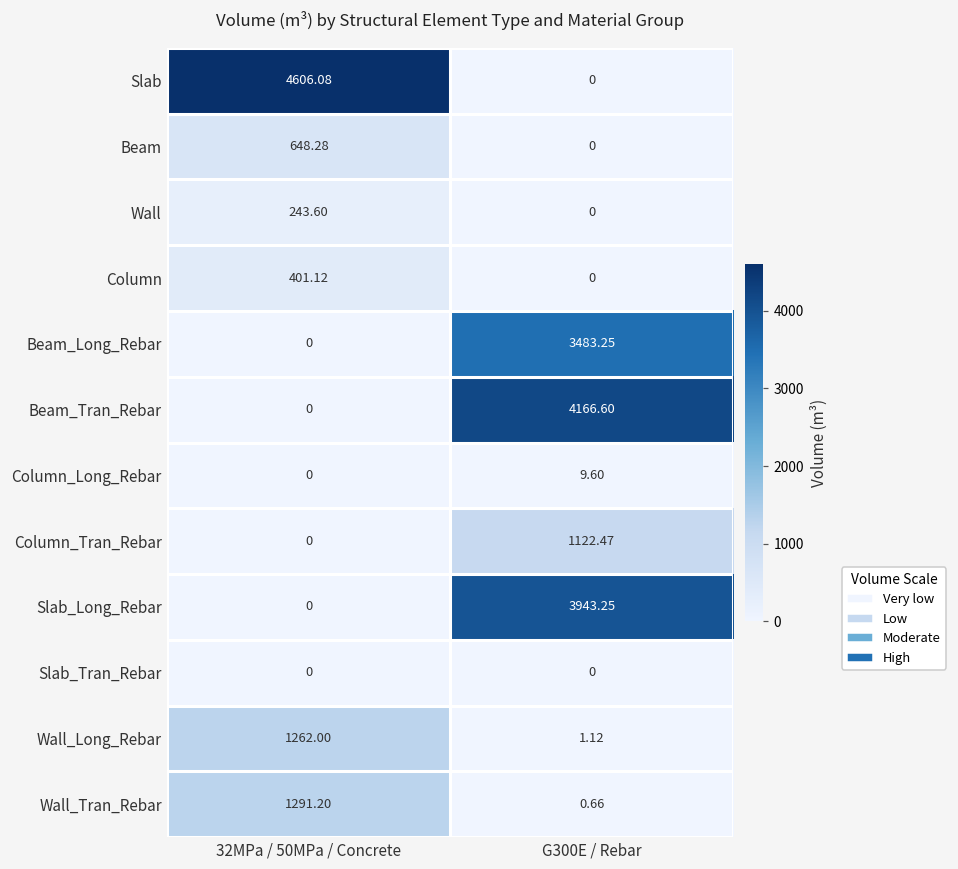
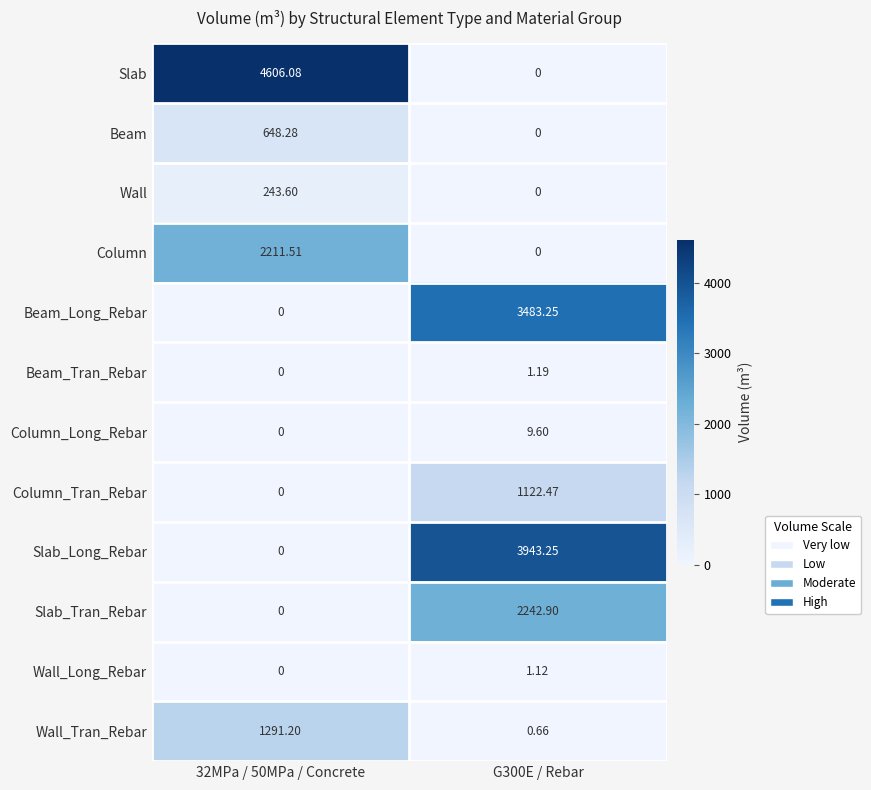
Column, 32MPa / 50MPa / Concrete: 401.12 -> 2211.51
Beam_Tran_Rebar, G300E / Rebar: 4166.60 -> 1.19
Slab_Tran_Rebar, G300E / Rebar: 0 -> 2242.90
Wall_Long_Rebar, 32MPa / 50MPa / Concrete: 1262.00 -> 0
